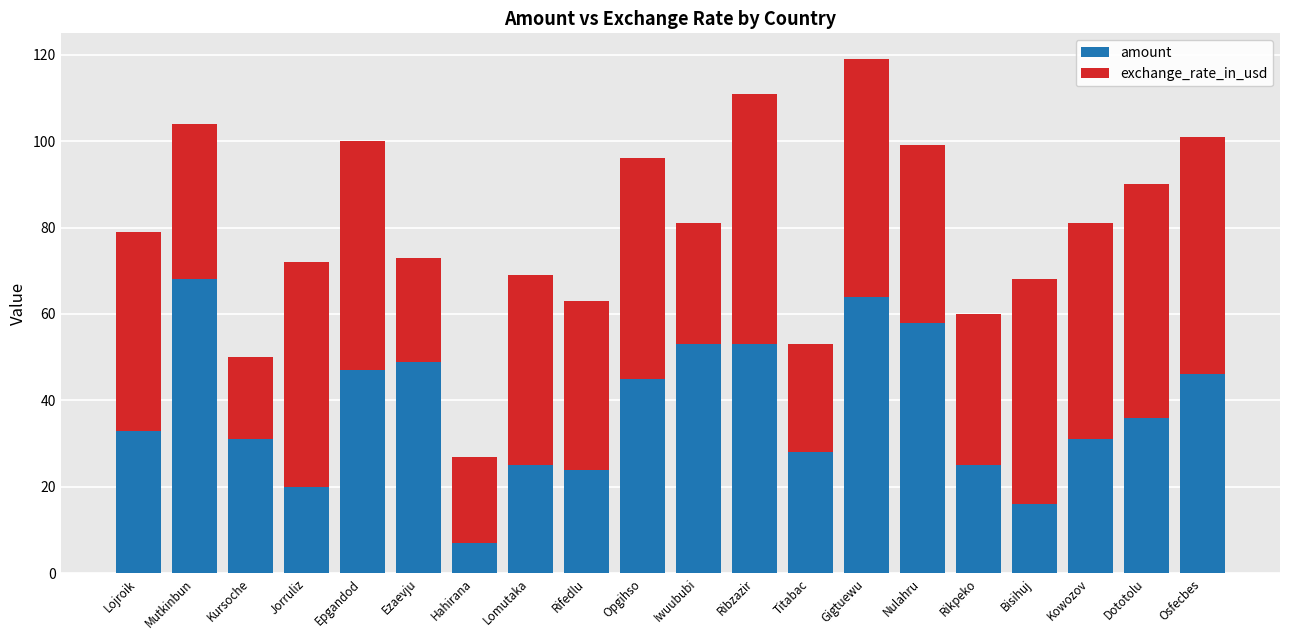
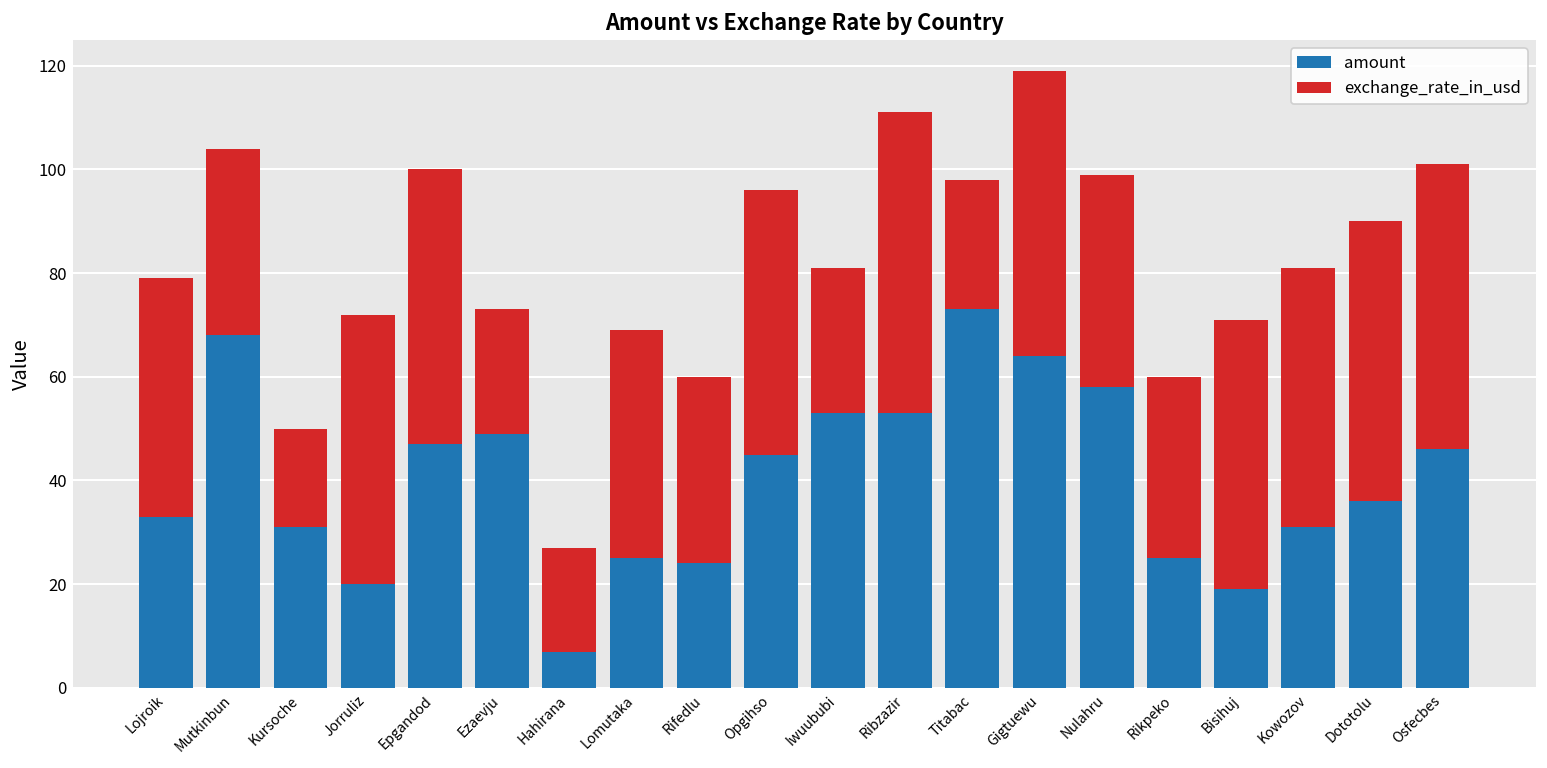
exchange_rate_in_usd, Rifedlu: 39 -> 36
amount, Titabac: 28 -> 73
amount, Bisihuj: 16 -> 19
